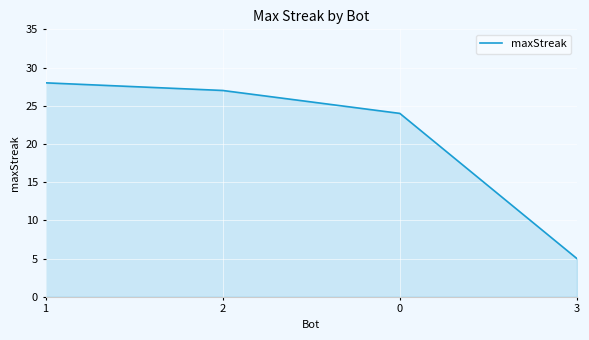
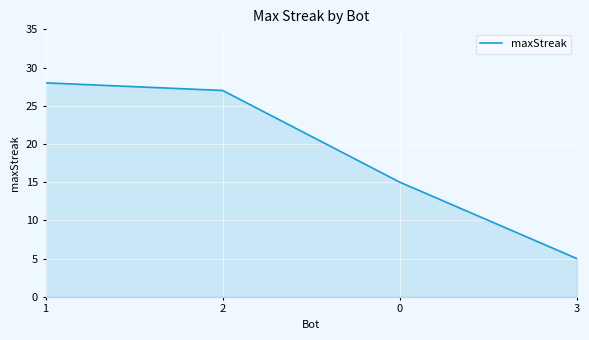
0: 24 -> 15
